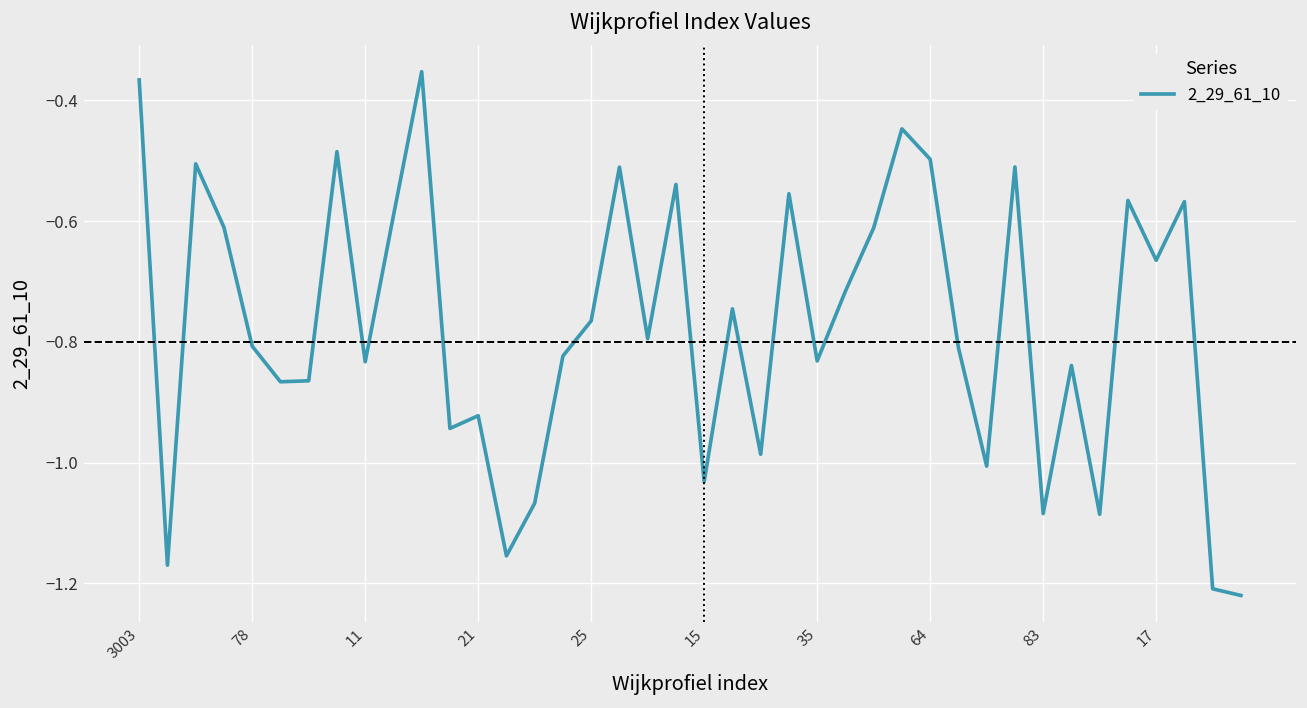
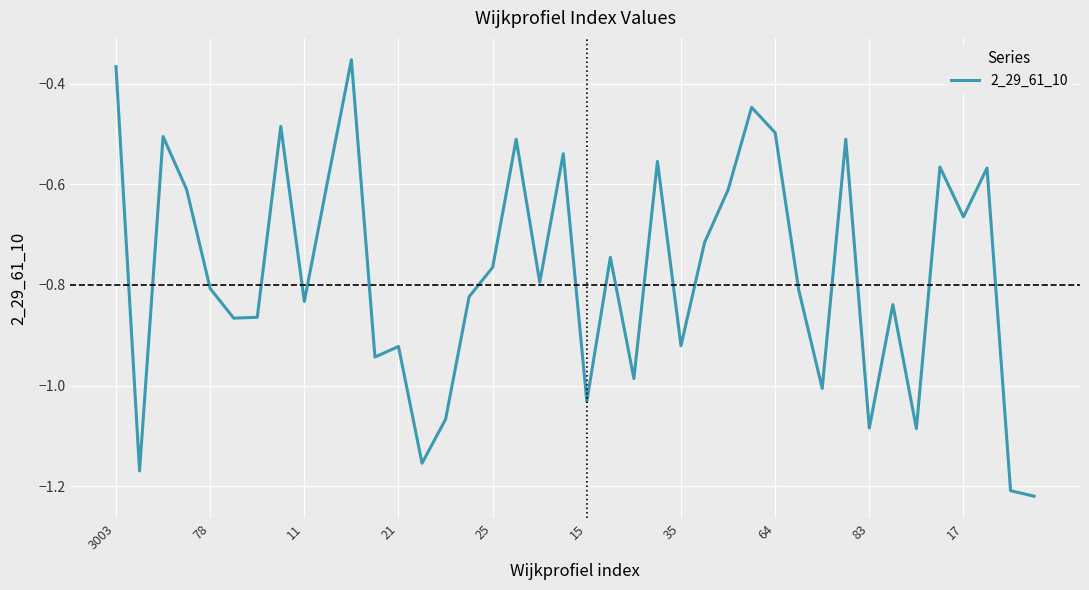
35: -0.83 -> -0.92
